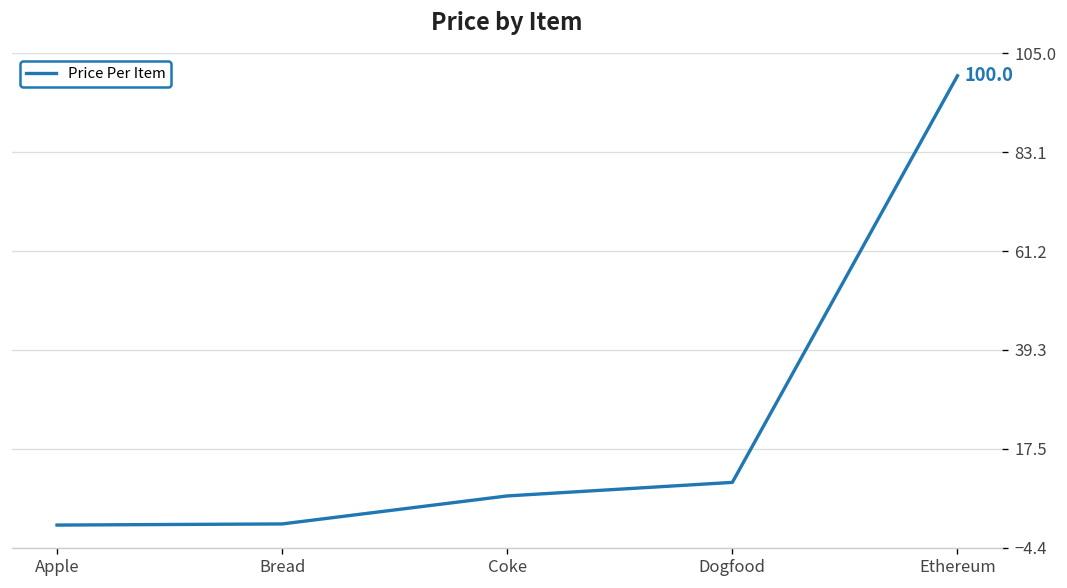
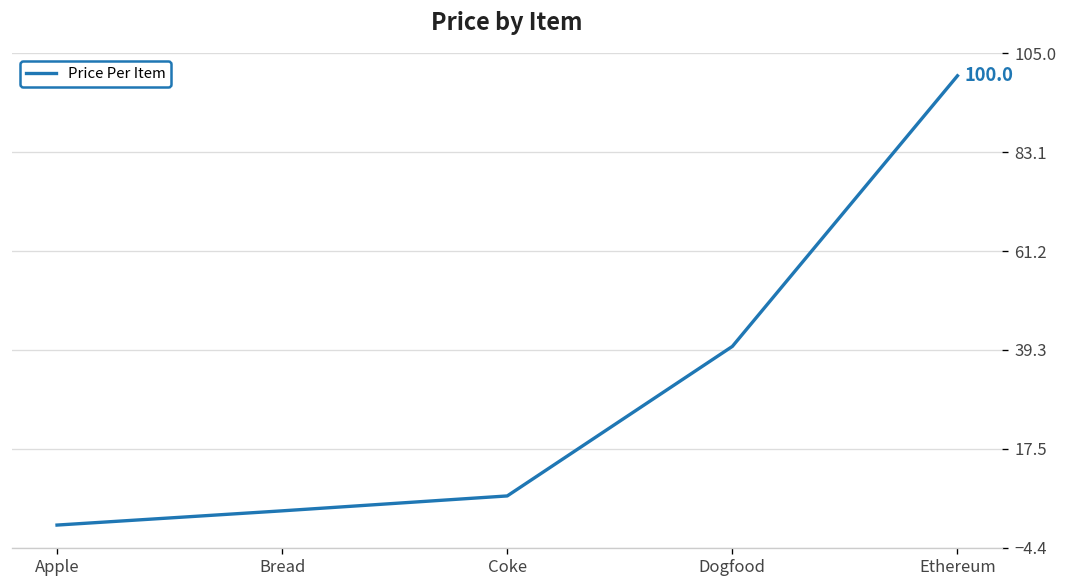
Bread: 1 -> 4
Dogfood: 10 -> 40
